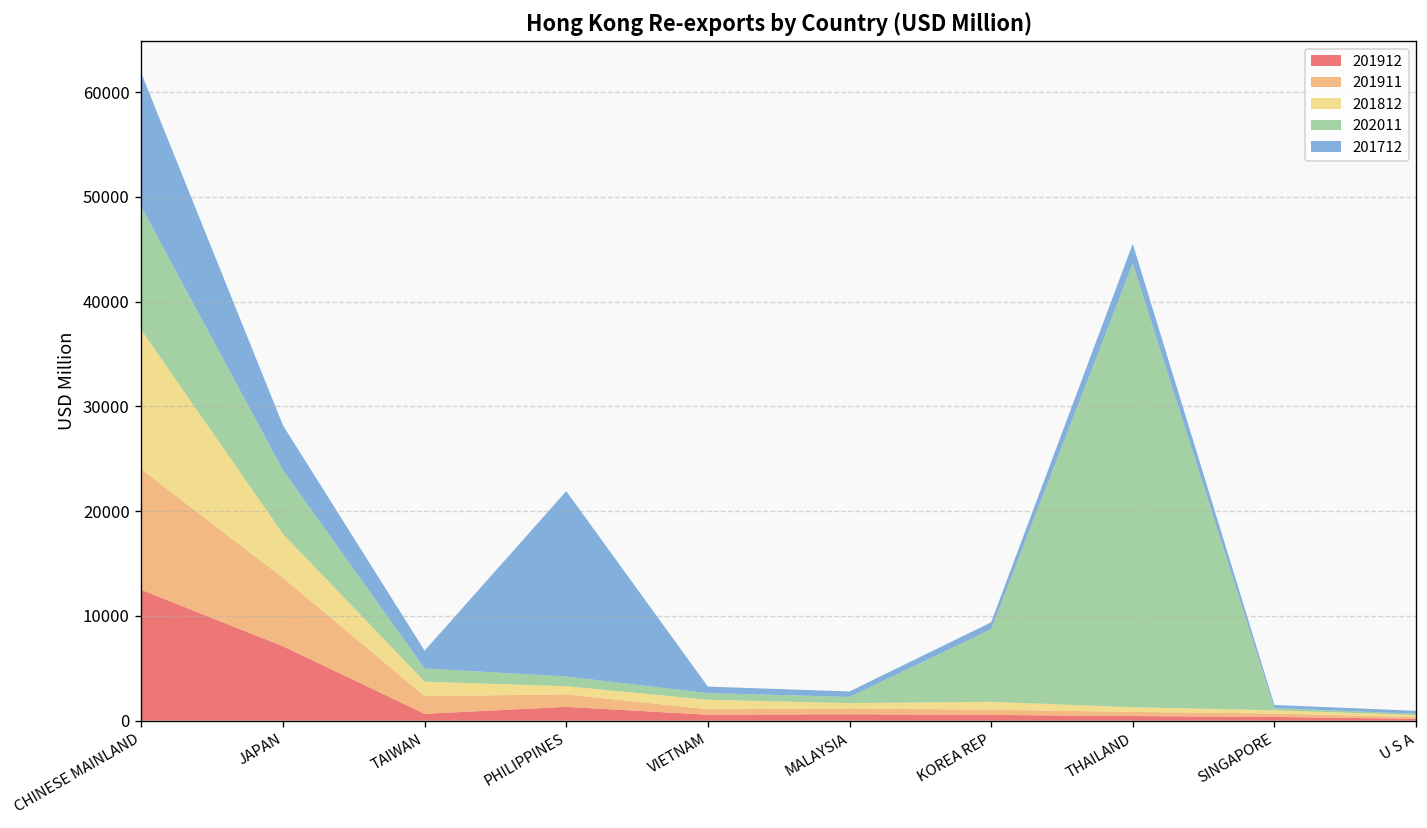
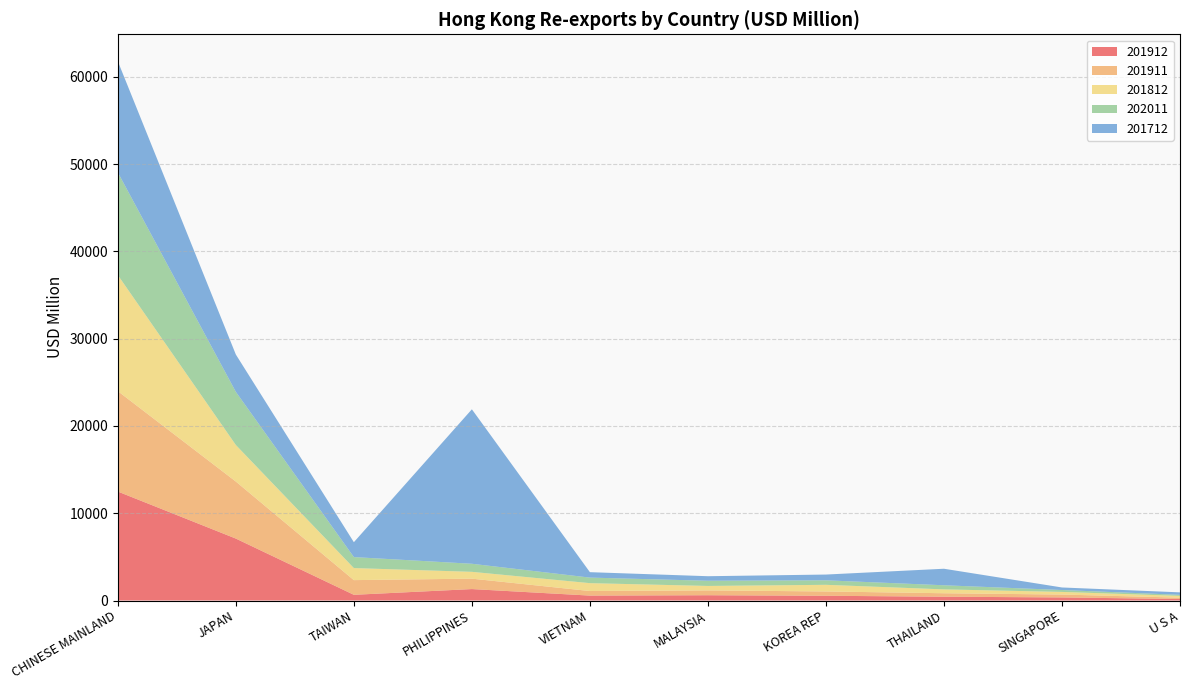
202011, KOREA REP: 7000 -> 1000
202011, THAILAND: 42000 -> 0
